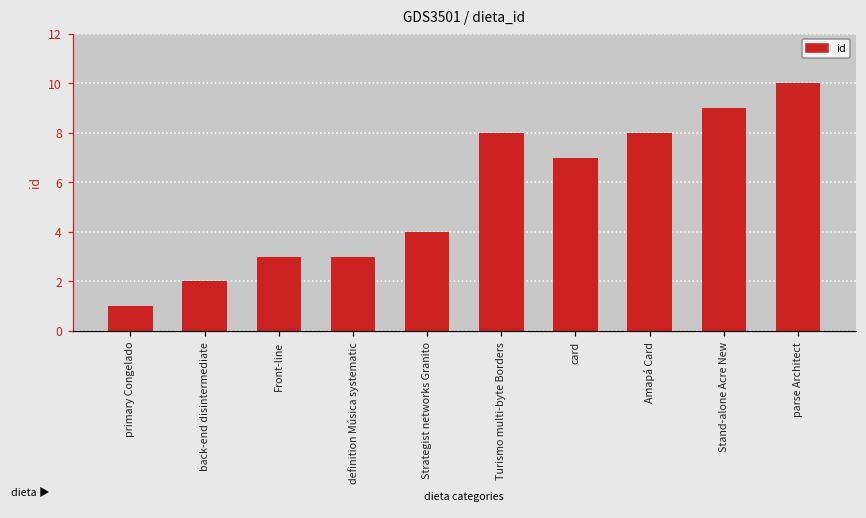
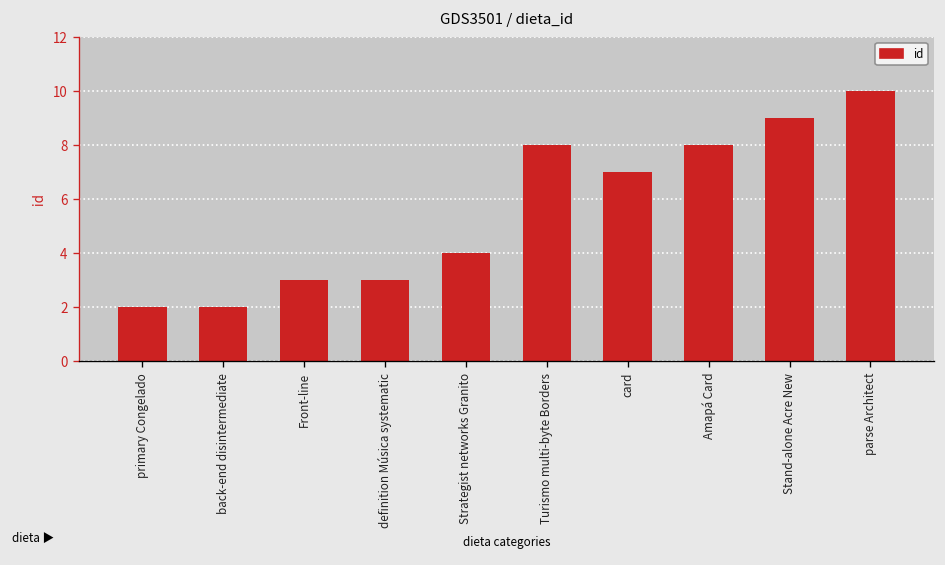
primary Congelado: 1 -> 2
